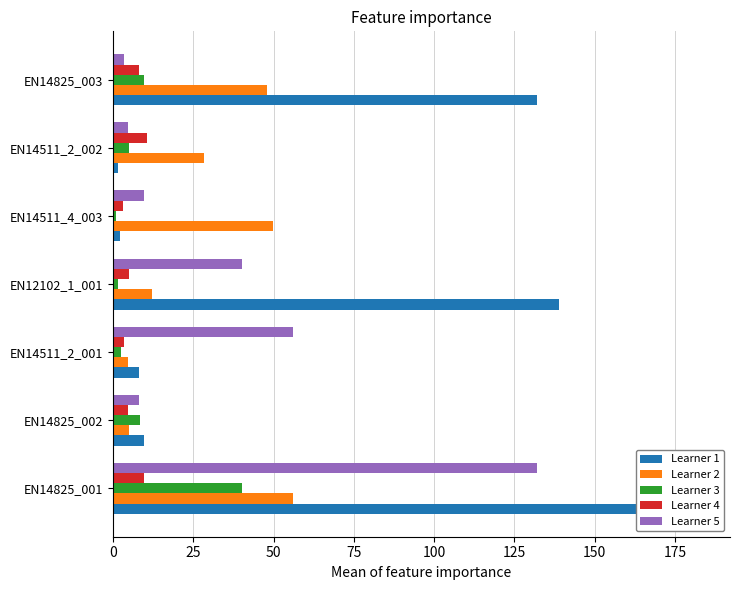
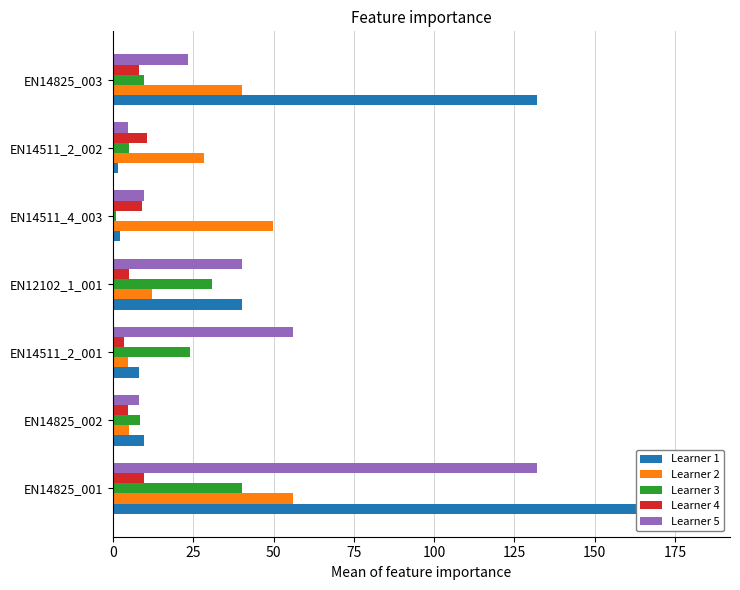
Learner 5, EN14825_003: 3 -> 23
Learner 2, EN14825_003: 48 -> 40
Learner 4, EN14511_4_003: 3 -> 9
Learner 3, EN12102_1_001: 2 -> 31
Learner 1, EN12102_1_001: 139 -> 40
Learner 3, EN14511_2_001: 3 -> 24
